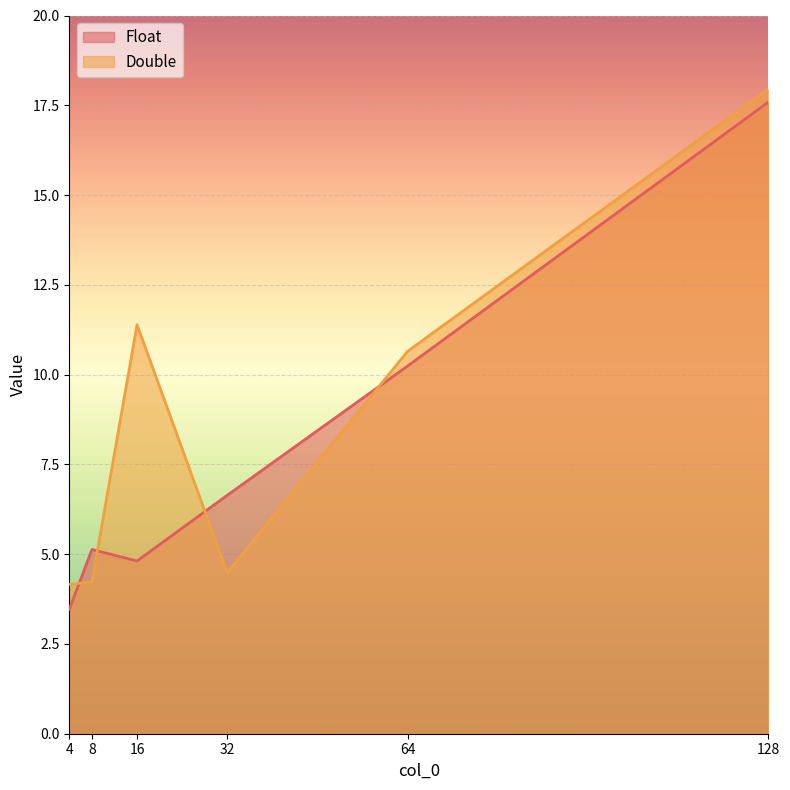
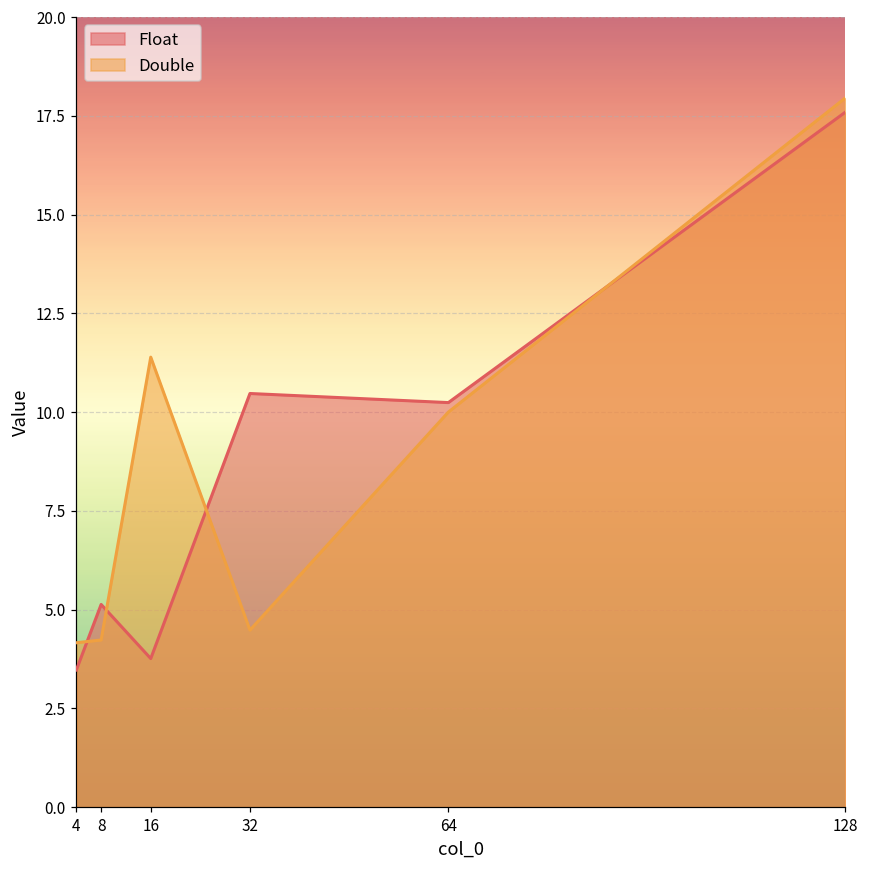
Float, 16: 4.8 -> 3.8
Float, 32: 6.6 -> 10.5
Double, 64: 10.7 -> 10.0
